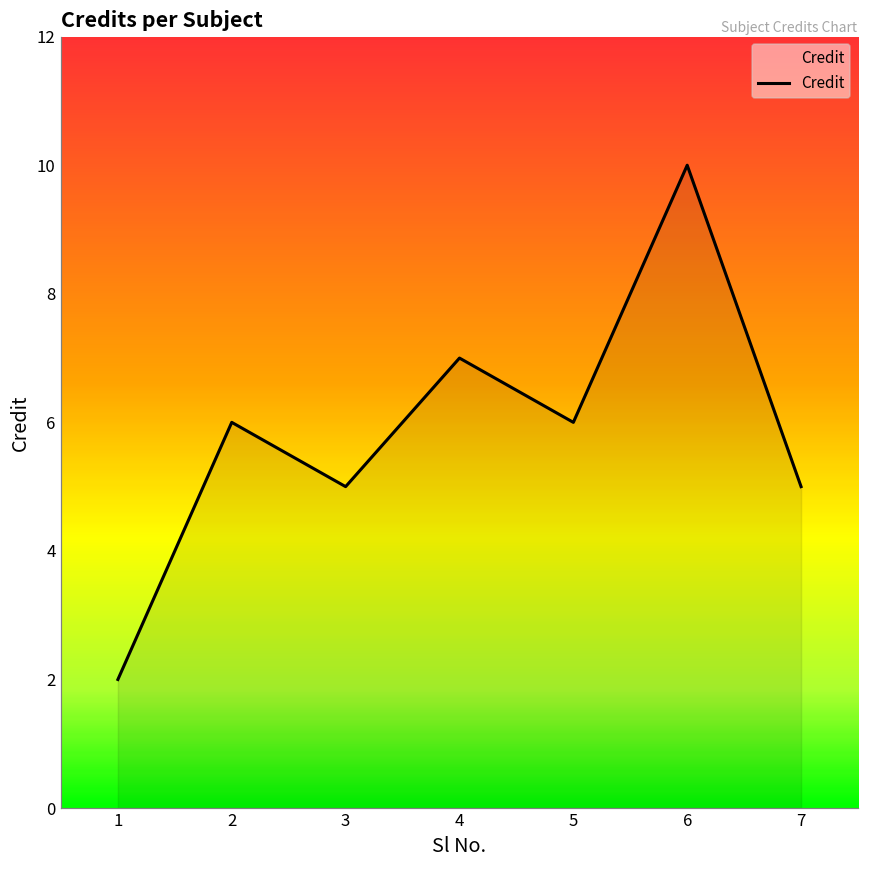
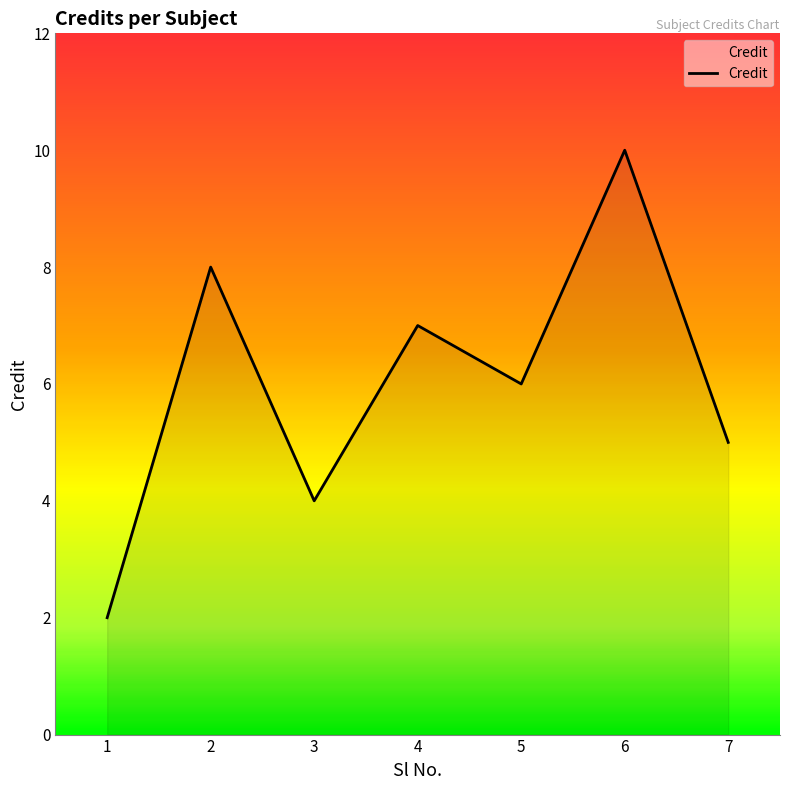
2: 6 -> 8
3: 5 -> 4
